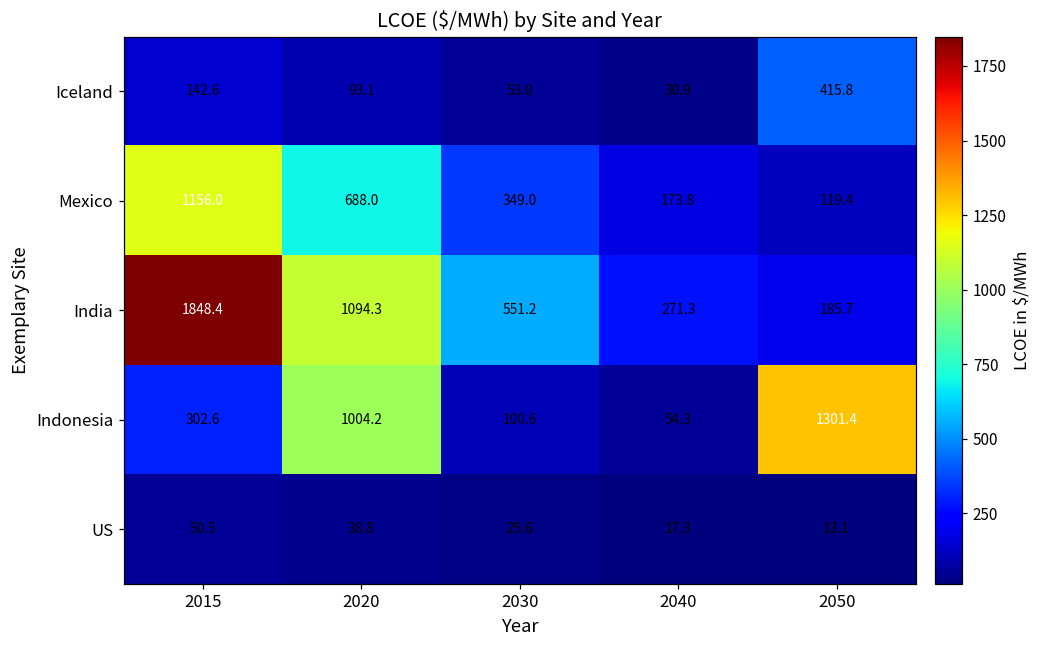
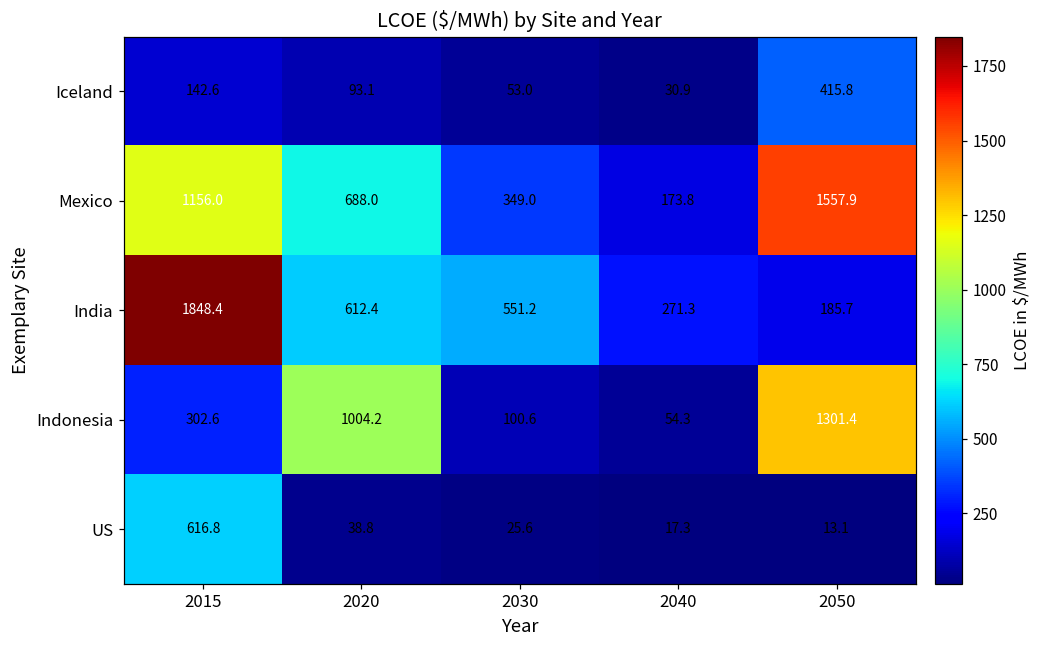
Mexico, 2050: 119.4 -> 1557.9
India, 2020: 1094.3 -> 612.4
US, 2015: 50.5 -> 616.8
